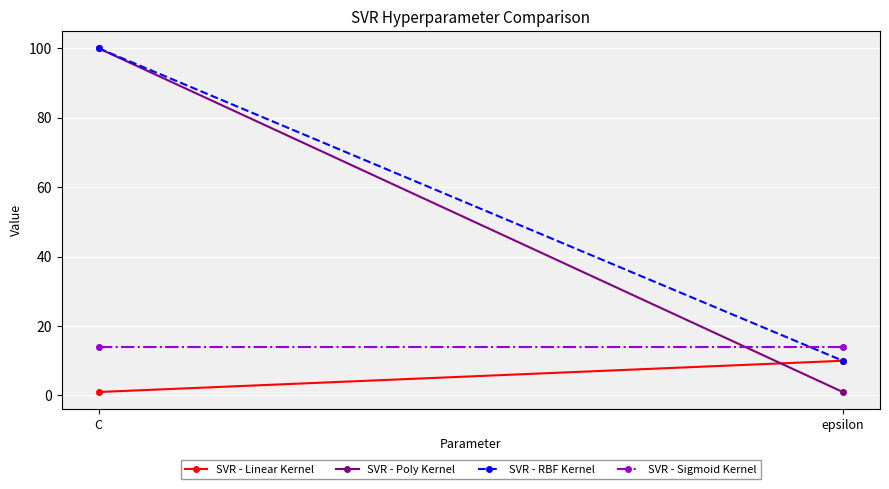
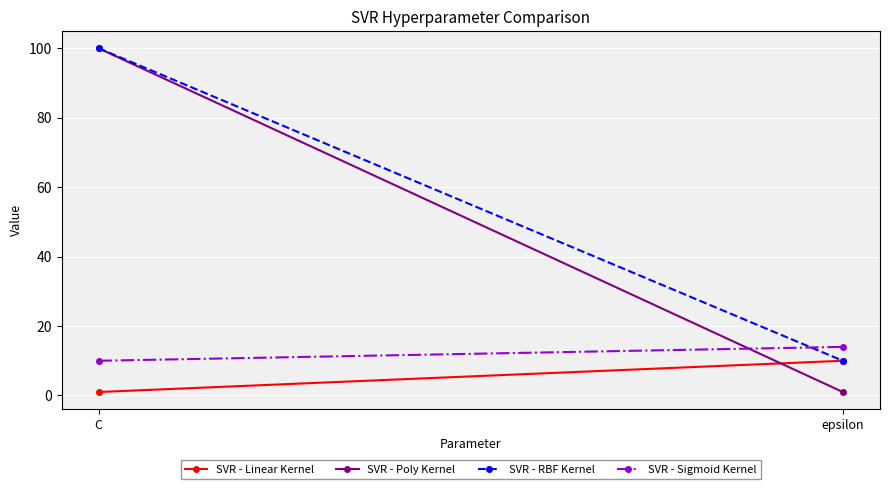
SVR - Sigmoid Kernel, C: 14 -> 10
